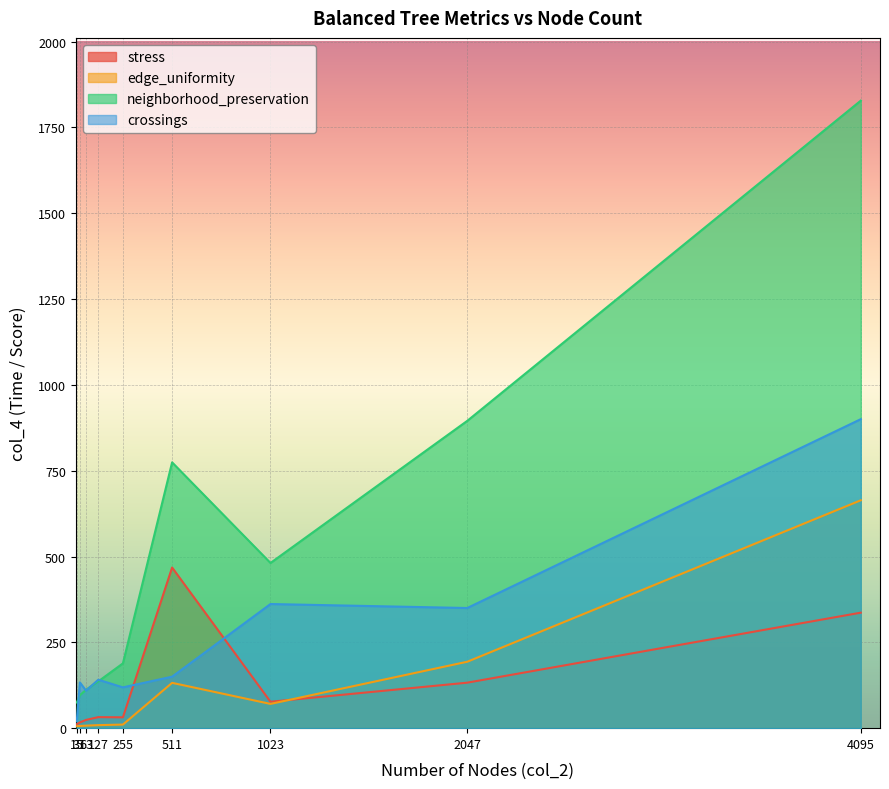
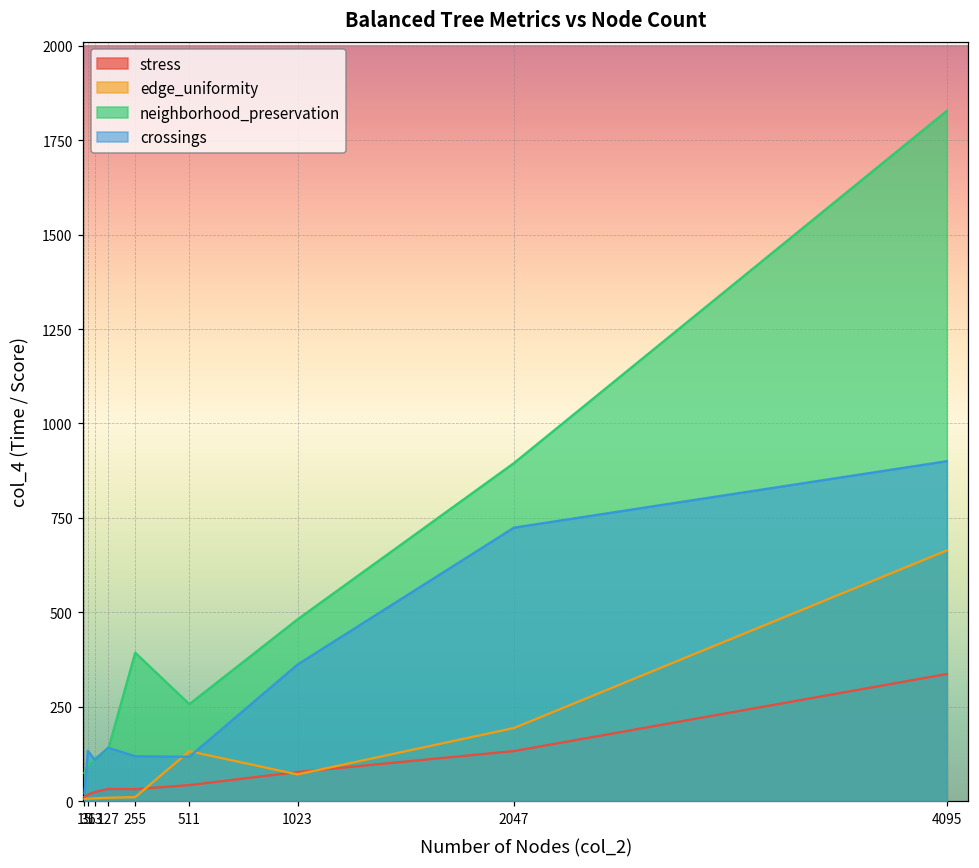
neighborhood_preservation, 255: 190 -> 390
stress, 511: 470 -> 40
neighborhood_preservation, 511: 770 -> 260
crossings, 511: 150 -> 120
crossings, 2047: 350 -> 720
